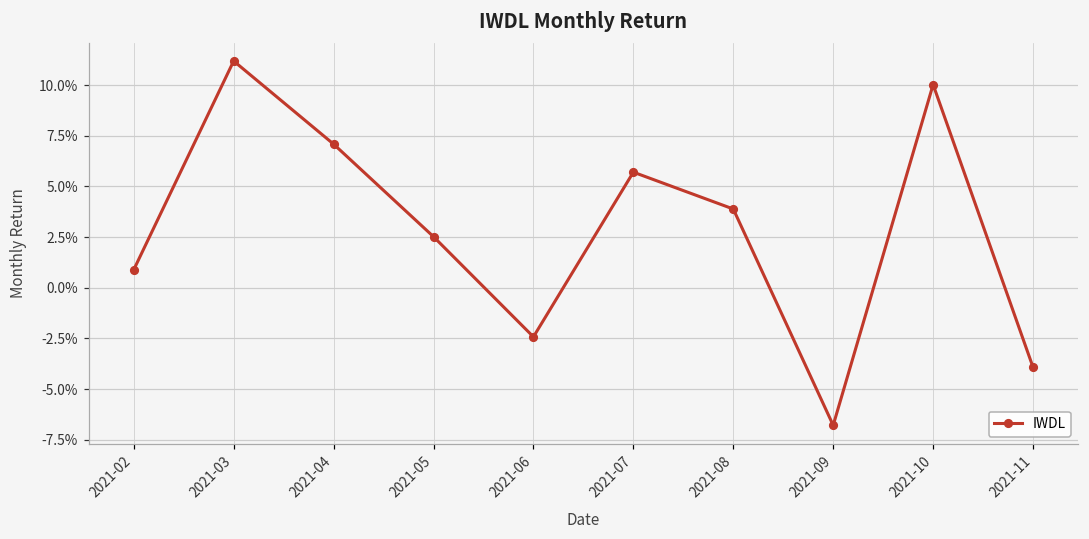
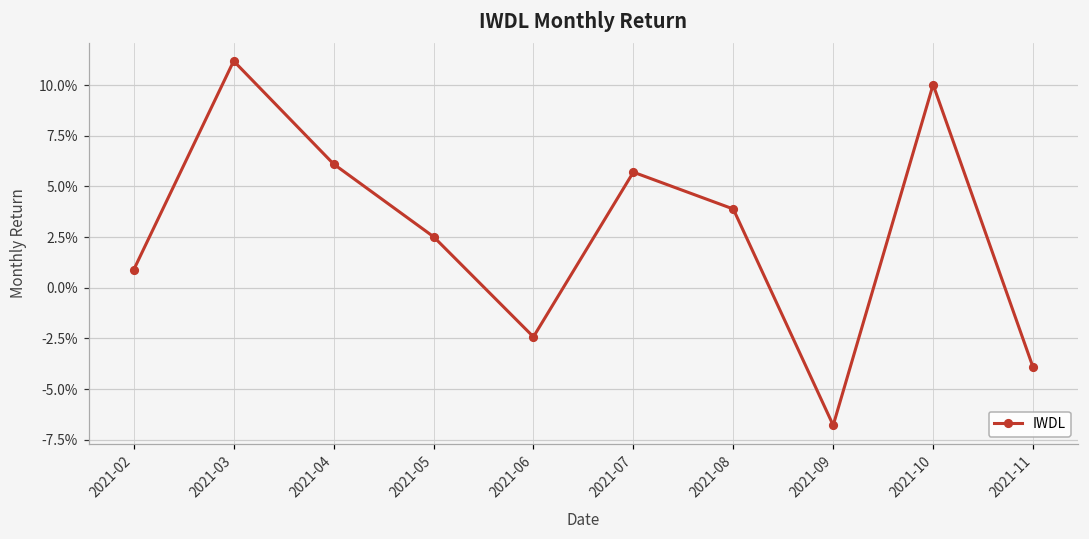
2021-04: 7.1% -> 6.1%
